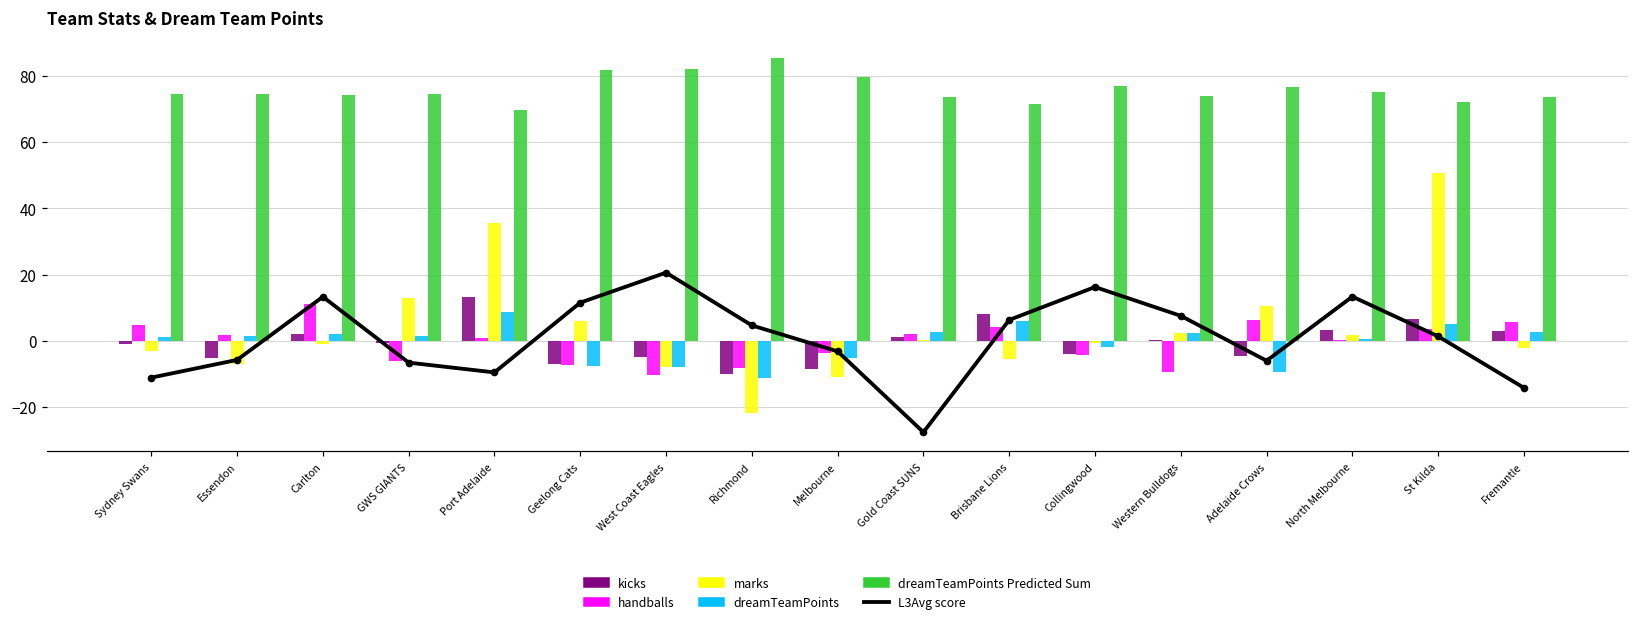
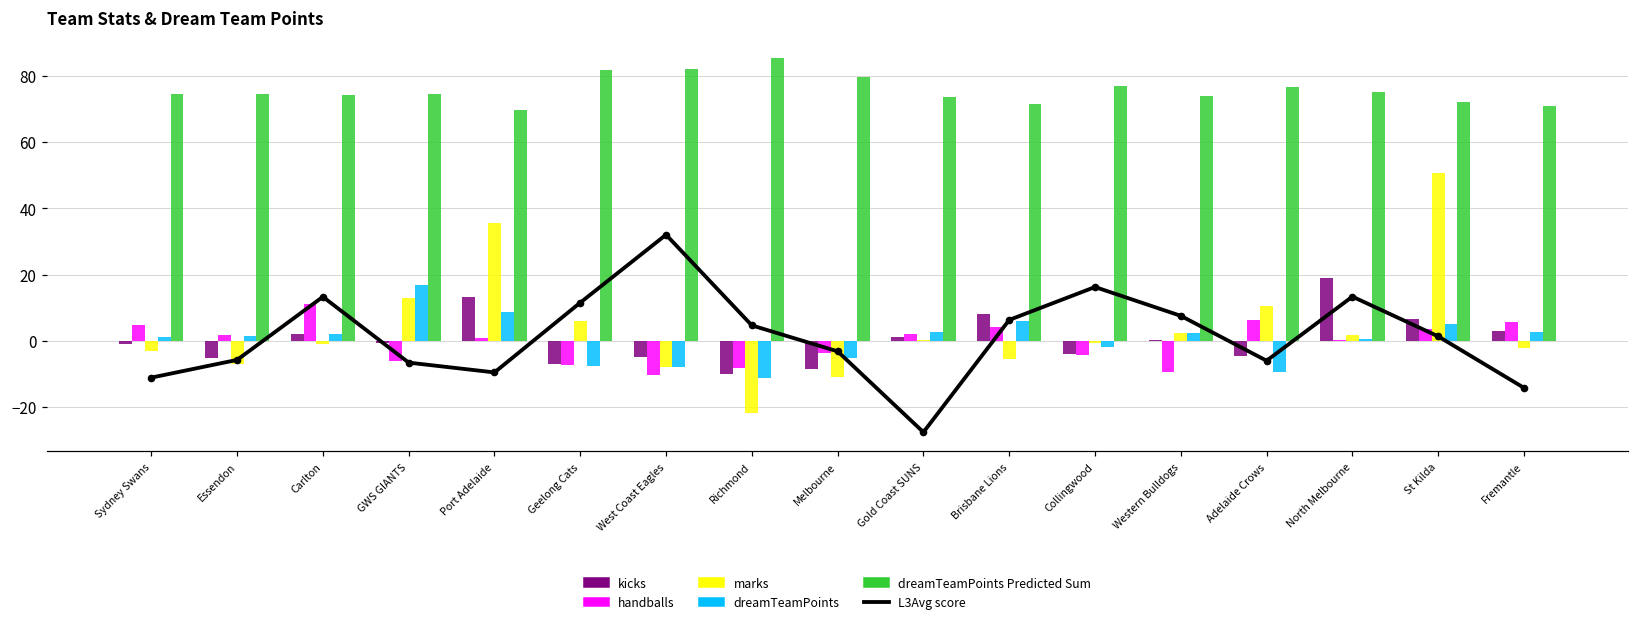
dreamTeamPoints, GWS GIANTS: 2 -> 17
L3Avg score, West Coast Eagles: 21 -> 32
kicks, North Melbourne: 3 -> 19
dreamTeamPoints Predicted Sum, Fremantle: 74 -> 71
